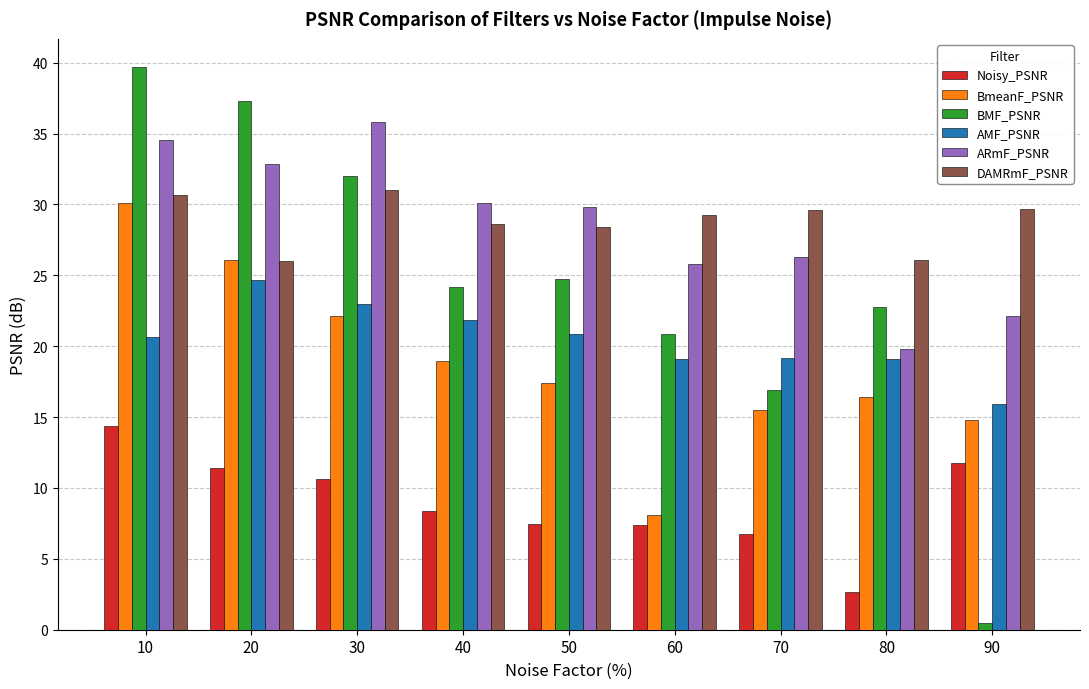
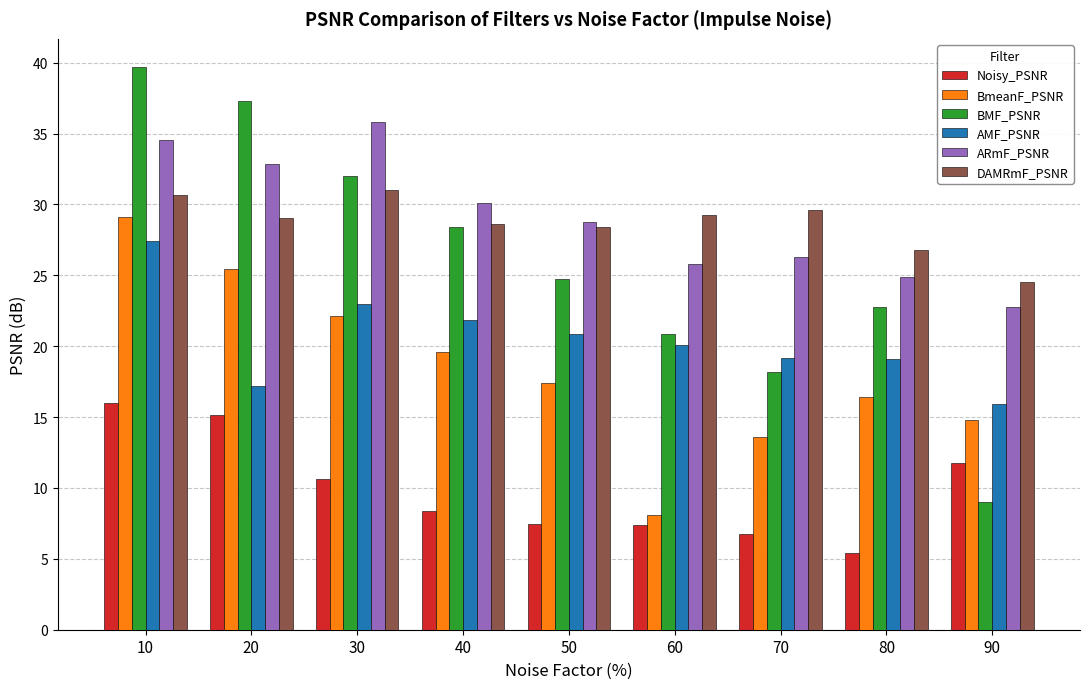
Noisy_PSNR, 10: 14.4 -> 16.0
BmeanF_PSNR, 10: 30.1 -> 29.1
AMF_PSNR, 10: 20.6 -> 27.5
Noisy_PSNR, 20: 11.4 -> 15.2
BmeanF_PSNR, 20: 26.0 -> 25.4
AMF_PSNR, 20: 24.7 -> 17.2
DAMRmF_PSNR, 20: 26.0 -> 29.0
BmeanF_PSNR, 40: 18.9 -> 19.6
BMF_PSNR, 40: 24.2 -> 28.4
ARmF_PSNR, 50: 29.8 -> 28.7
AMF_PSNR, 60: 19.1 -> 20.1
BmeanF_PSNR, 70: 15.5 -> 13.6
BMF_PSNR, 70: 16.9 -> 18.2
Noisy_PSNR, 80: 2.7 -> 5.4
ARmF_PSNR, 80: 19.8 -> 24.9
DAMRmF_PSNR, 80: 26.1 -> 26.8
BMF_PSNR, 90: 0.5 -> 9.0
ARmF_PSNR, 90: 22.1 -> 22.7
DAMRmF_PSNR, 90: 29.7 -> 24.5
